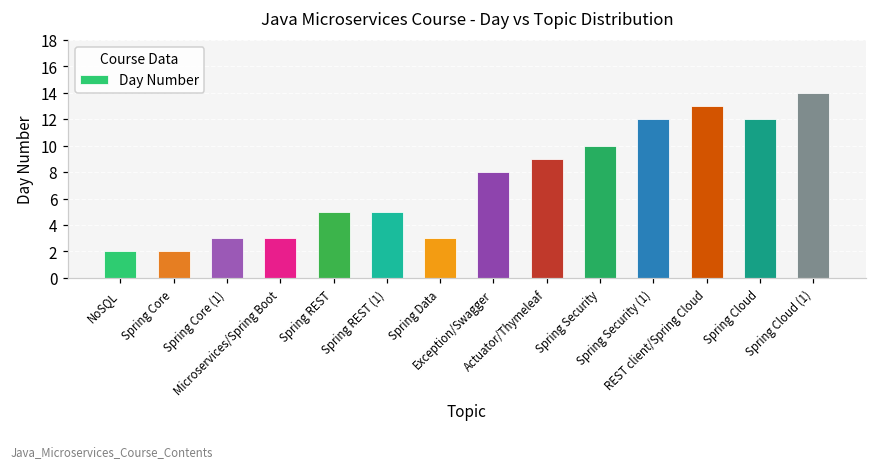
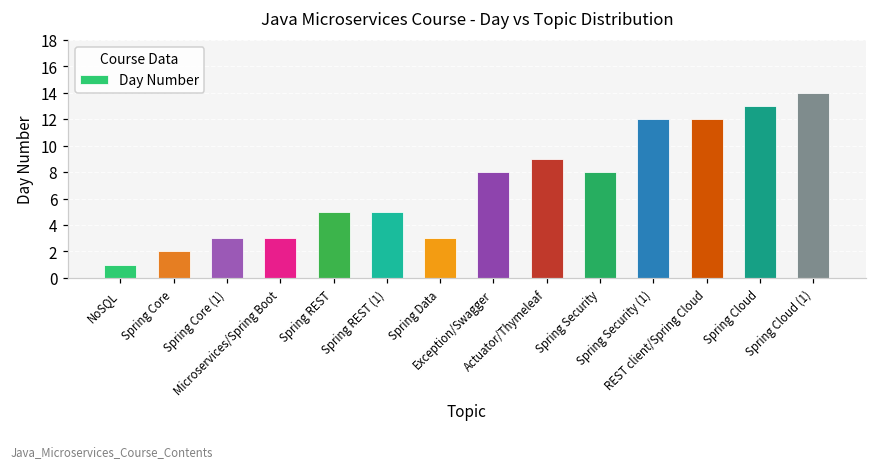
NoSQL: 2 -> 1
Spring Security: 10 -> 8
REST client/Spring Cloud: 13 -> 12
Spring Cloud: 12 -> 13
